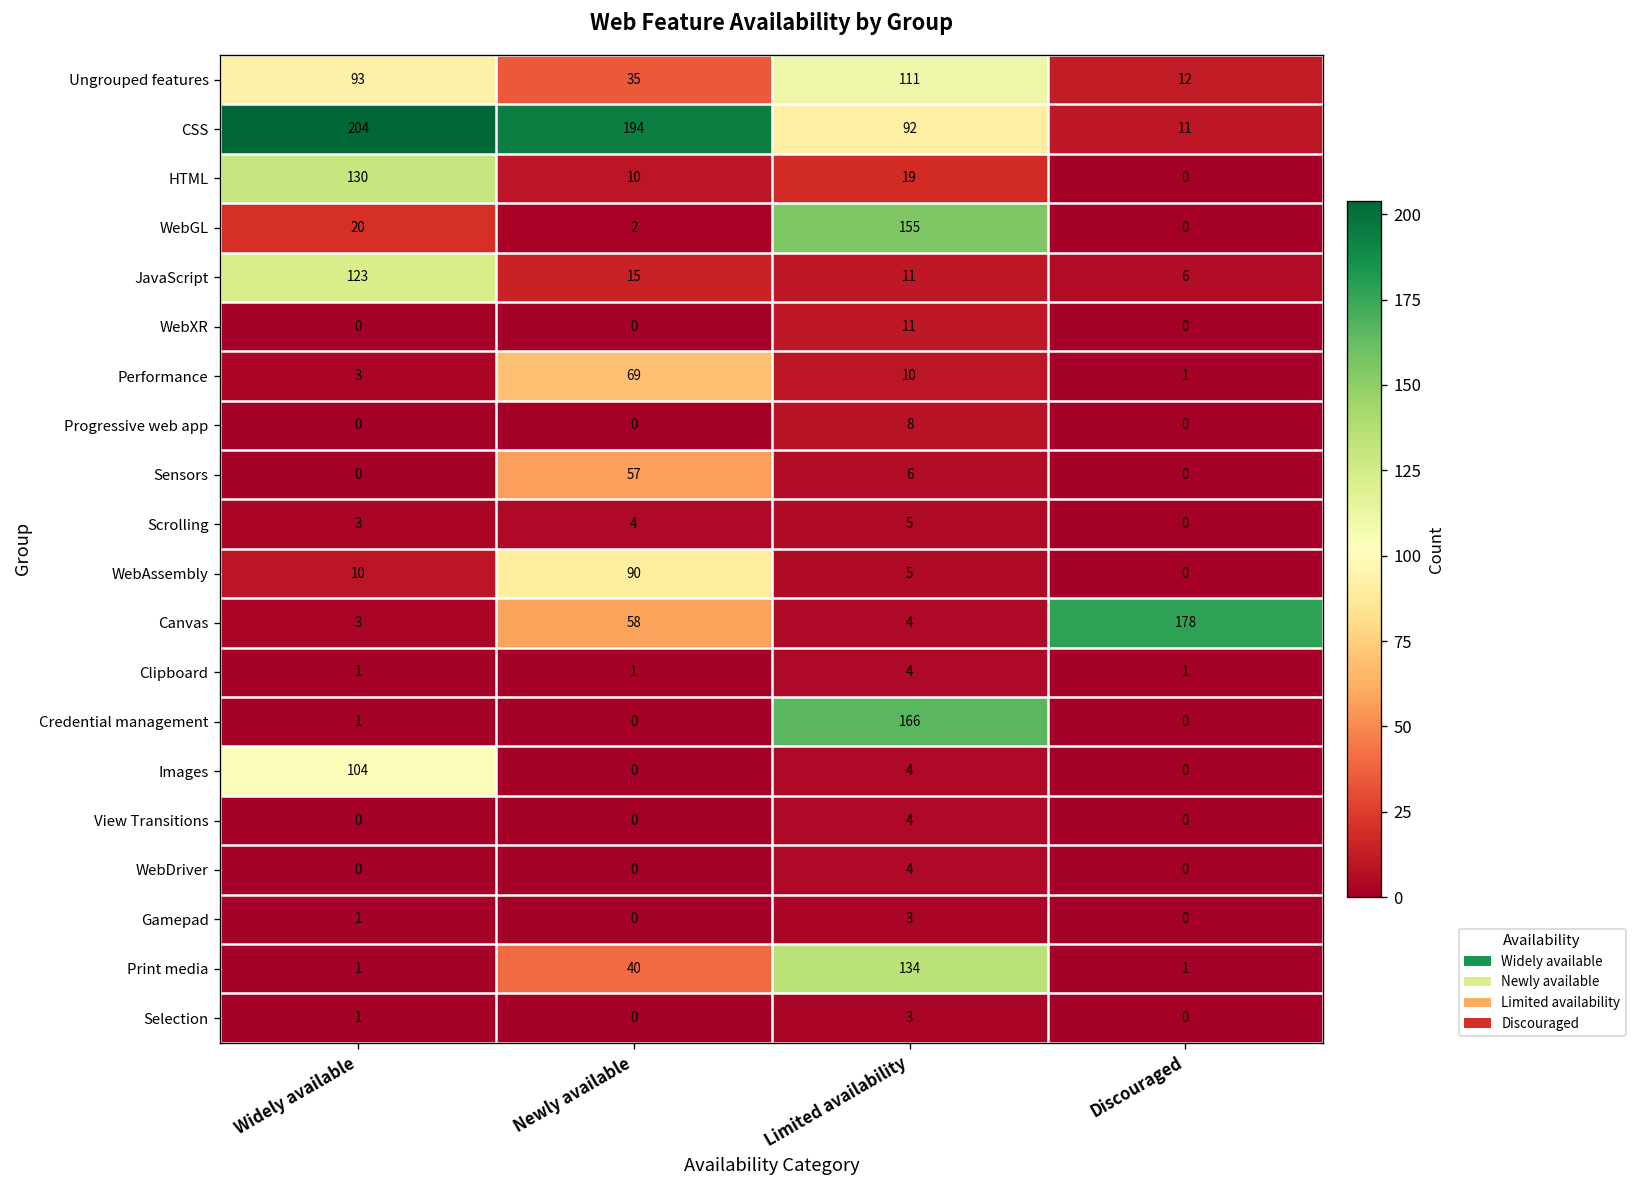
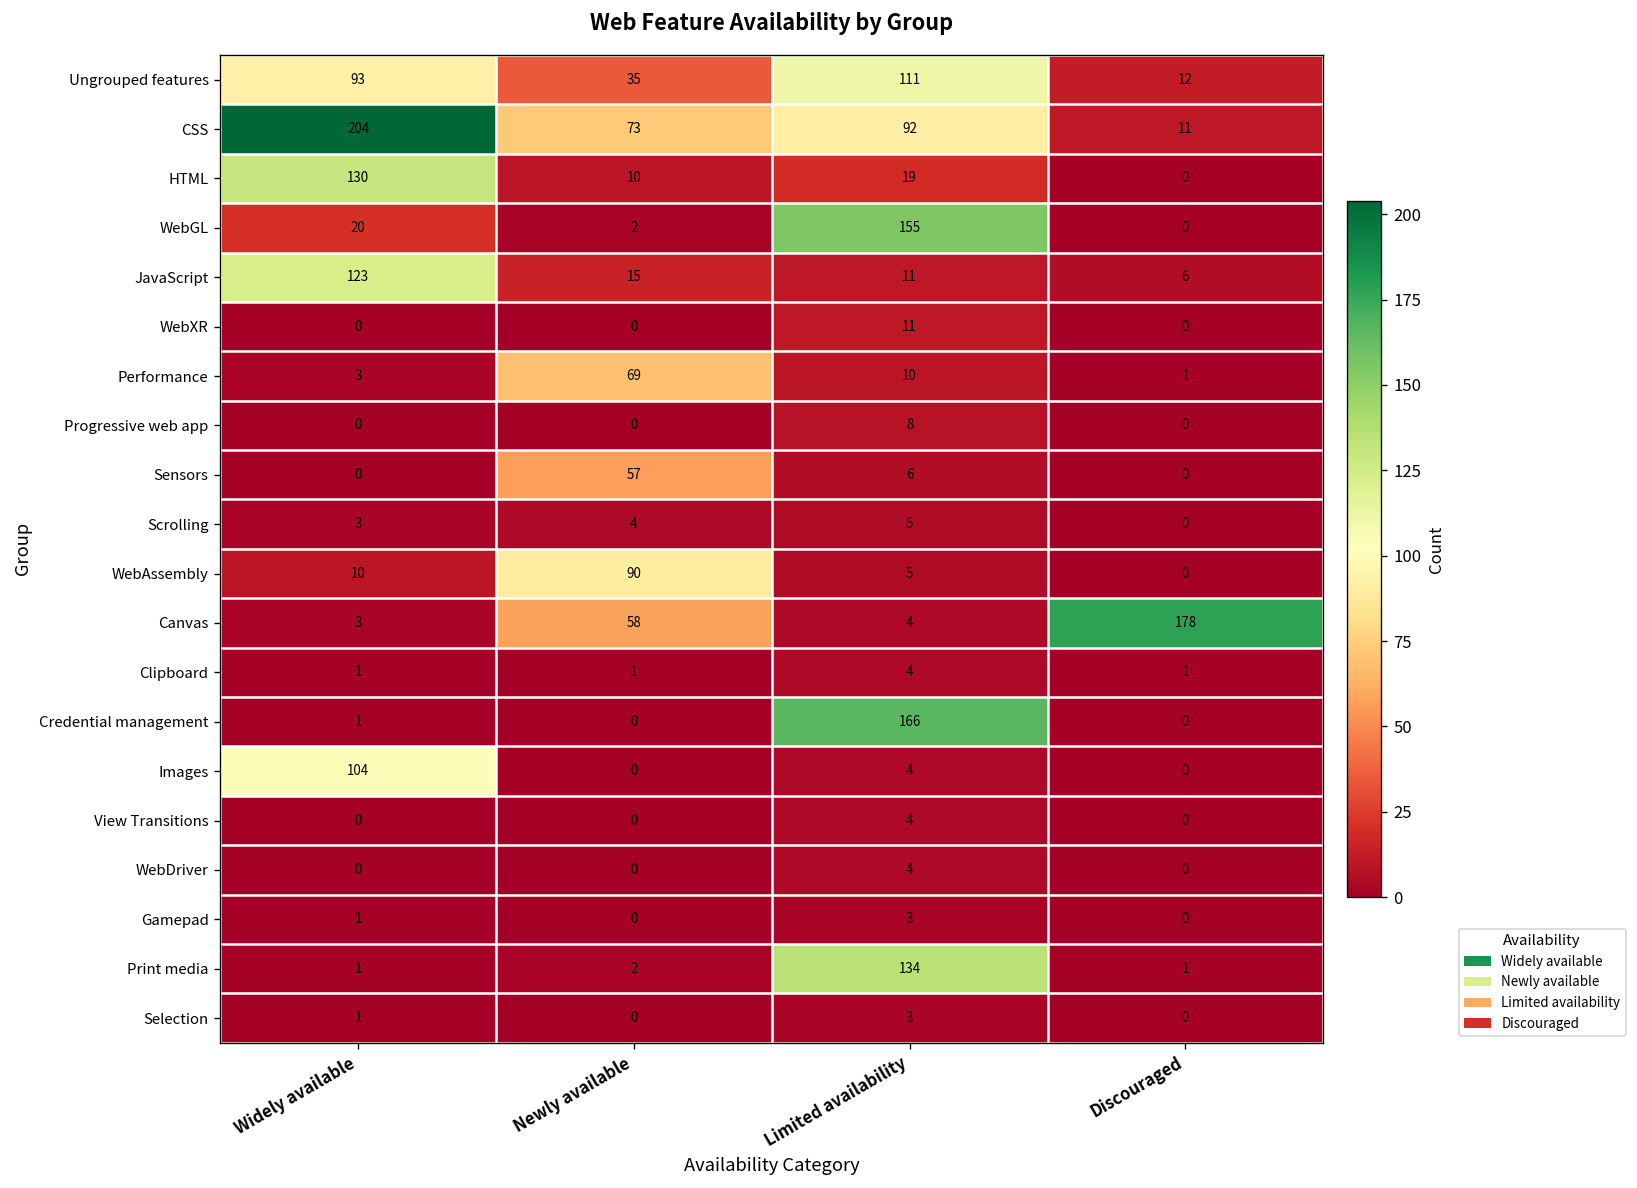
CSS, Newly available: 194 -> 73
Print media, Newly available: 40 -> 2
